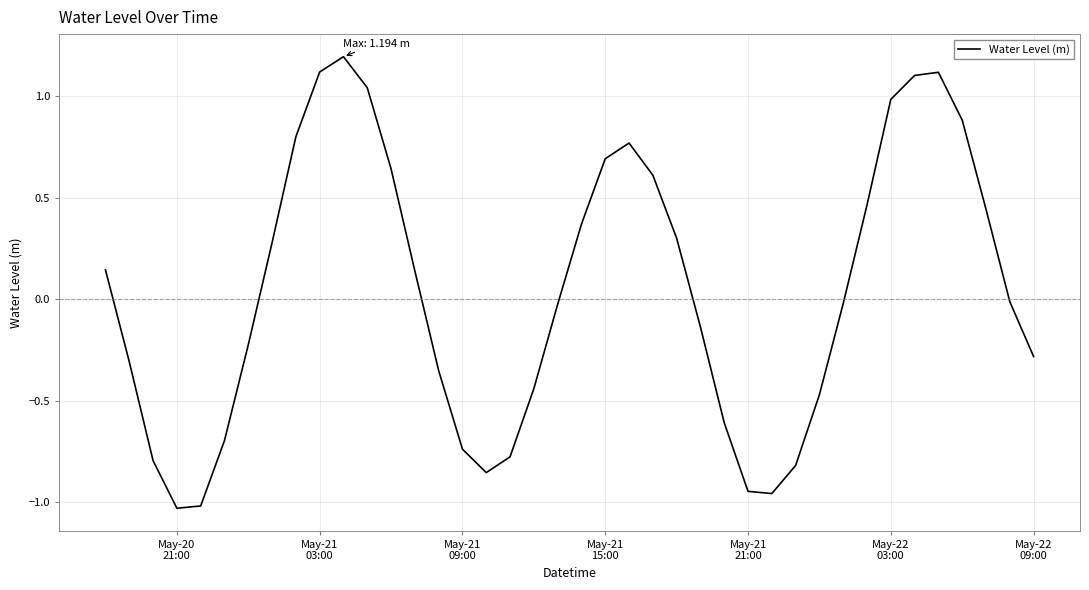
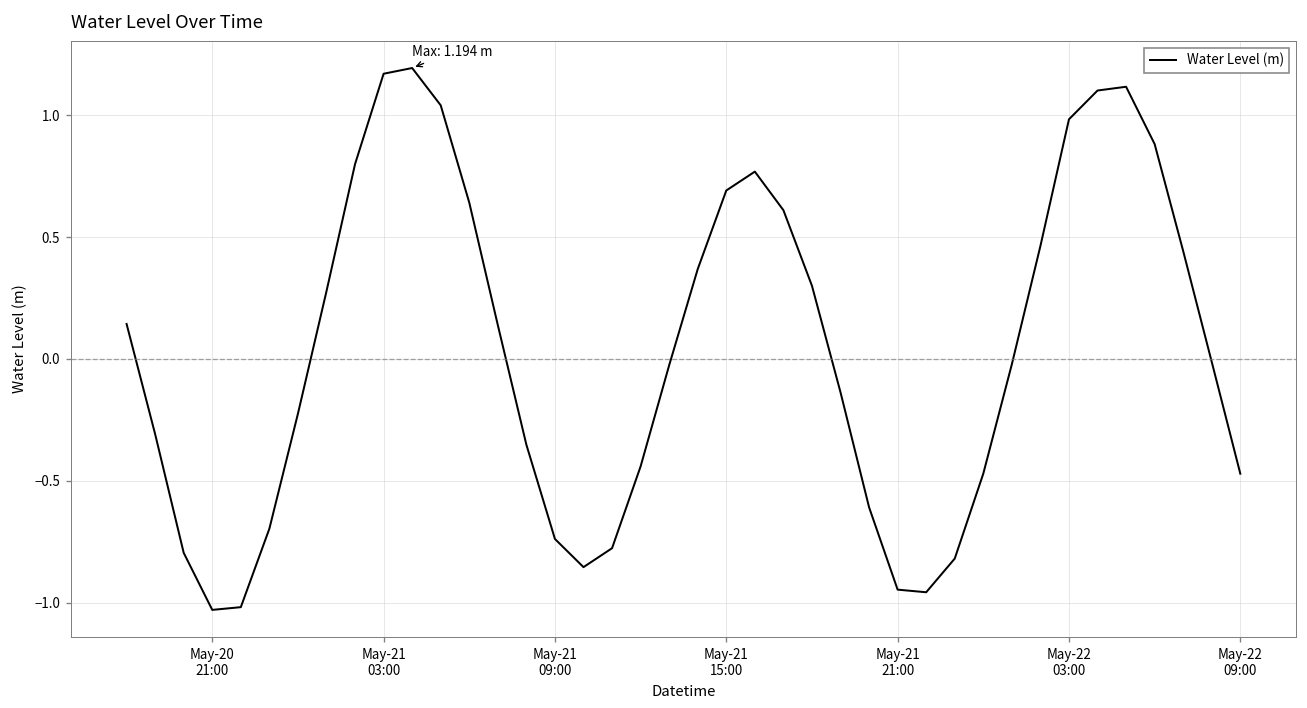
May-21 03:00: 1.12 -> 1.17
May-22 09:00: -0.28 -> -0.47
